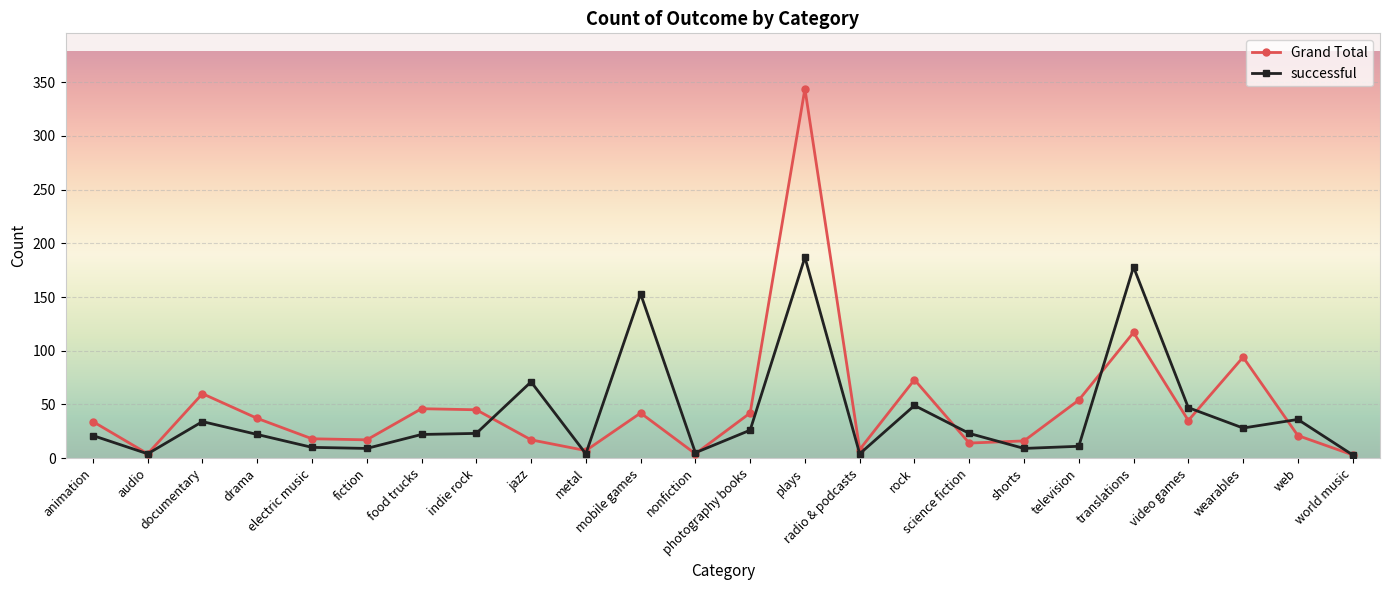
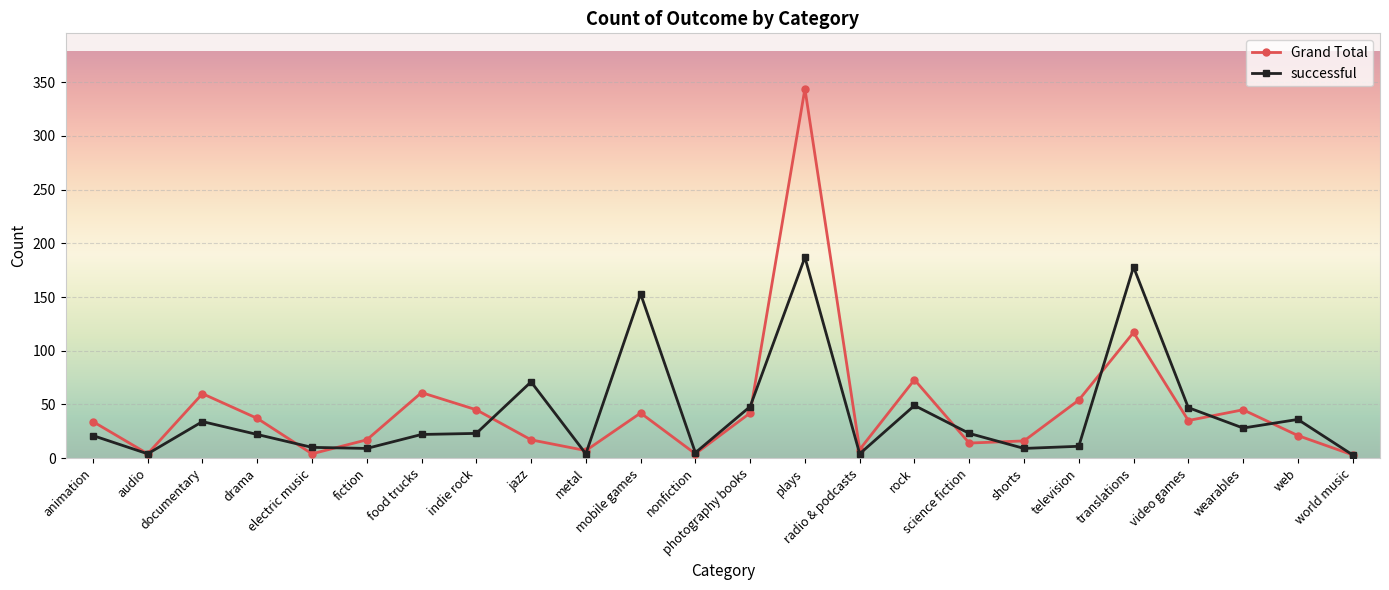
Grand Total, electric music: 18 -> 4
Grand Total, food trucks: 46 -> 61
successful, photography books: 26 -> 48
Grand Total, wearables: 94 -> 45
